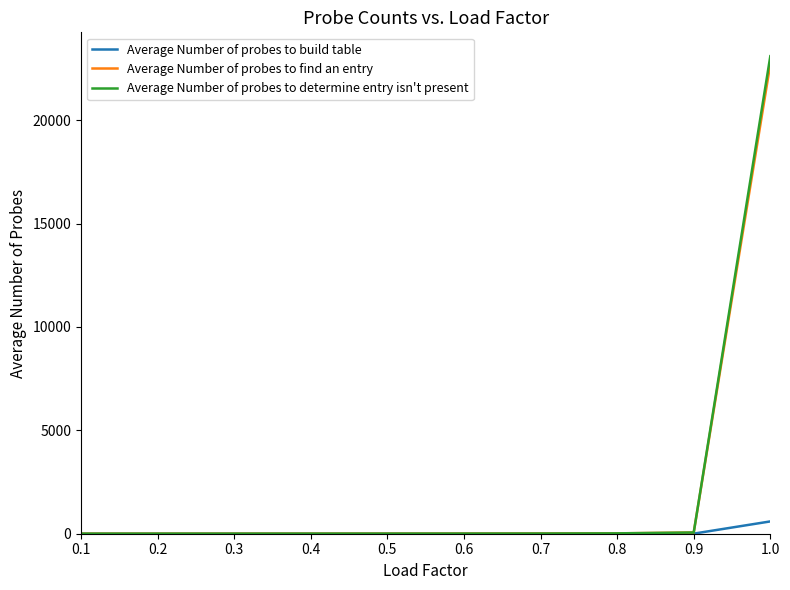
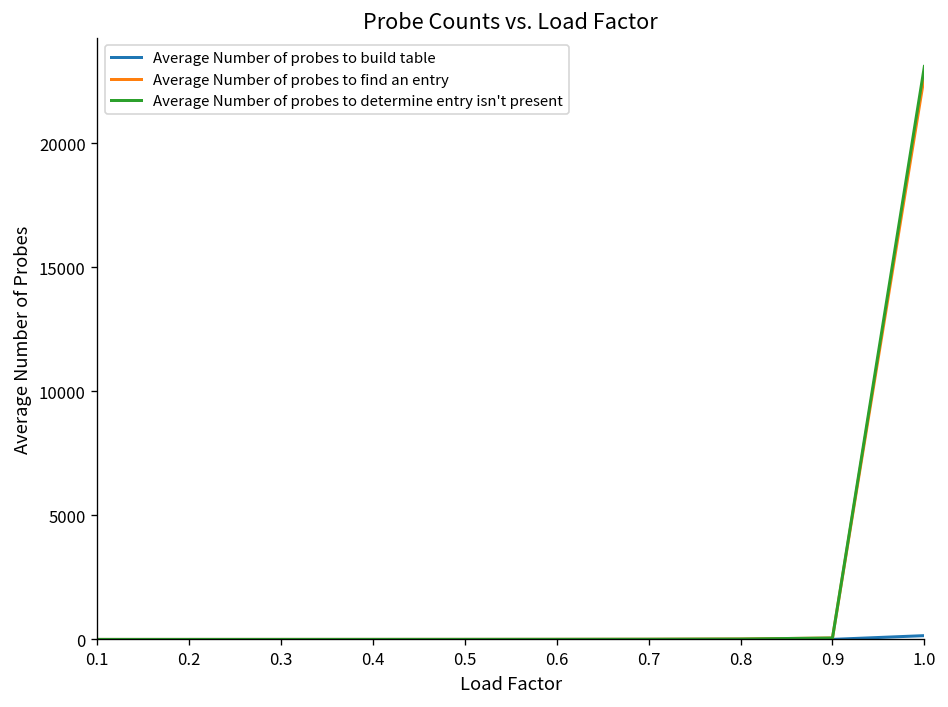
Average Number of probes to build table, 1.0: 600 -> 200
